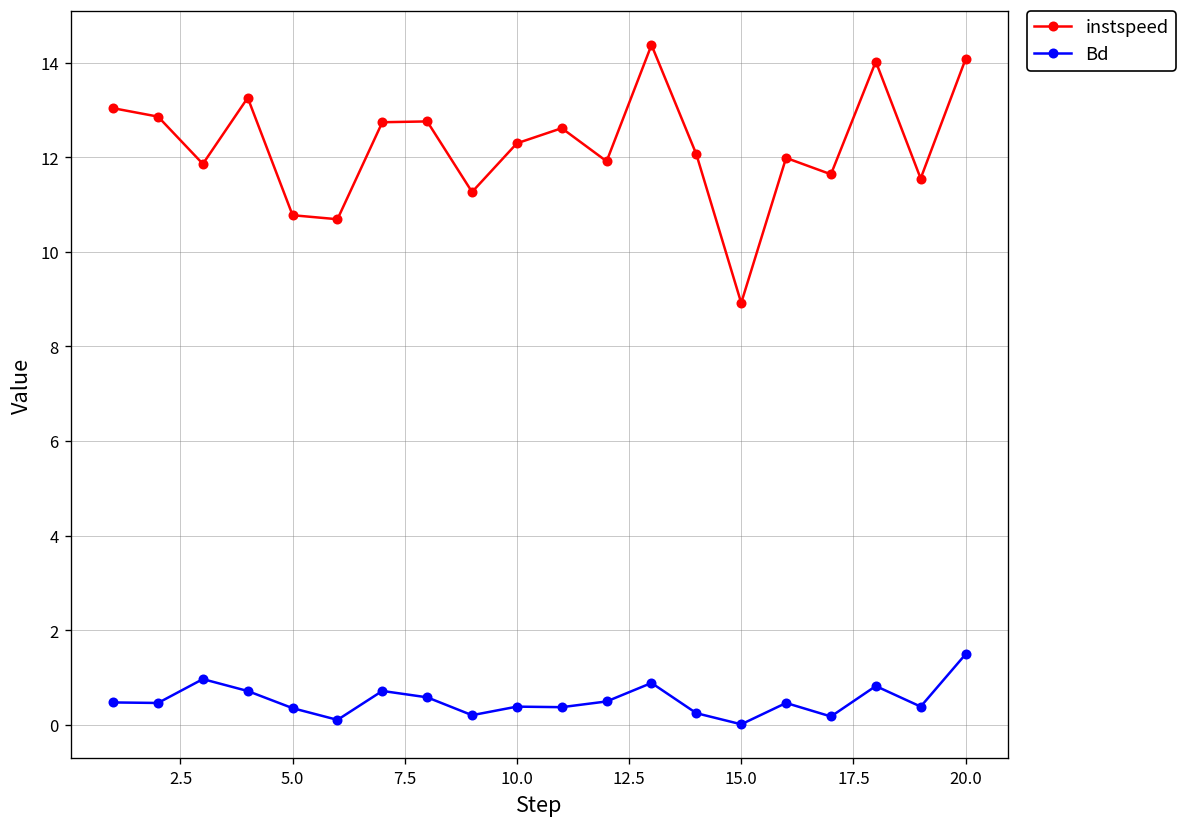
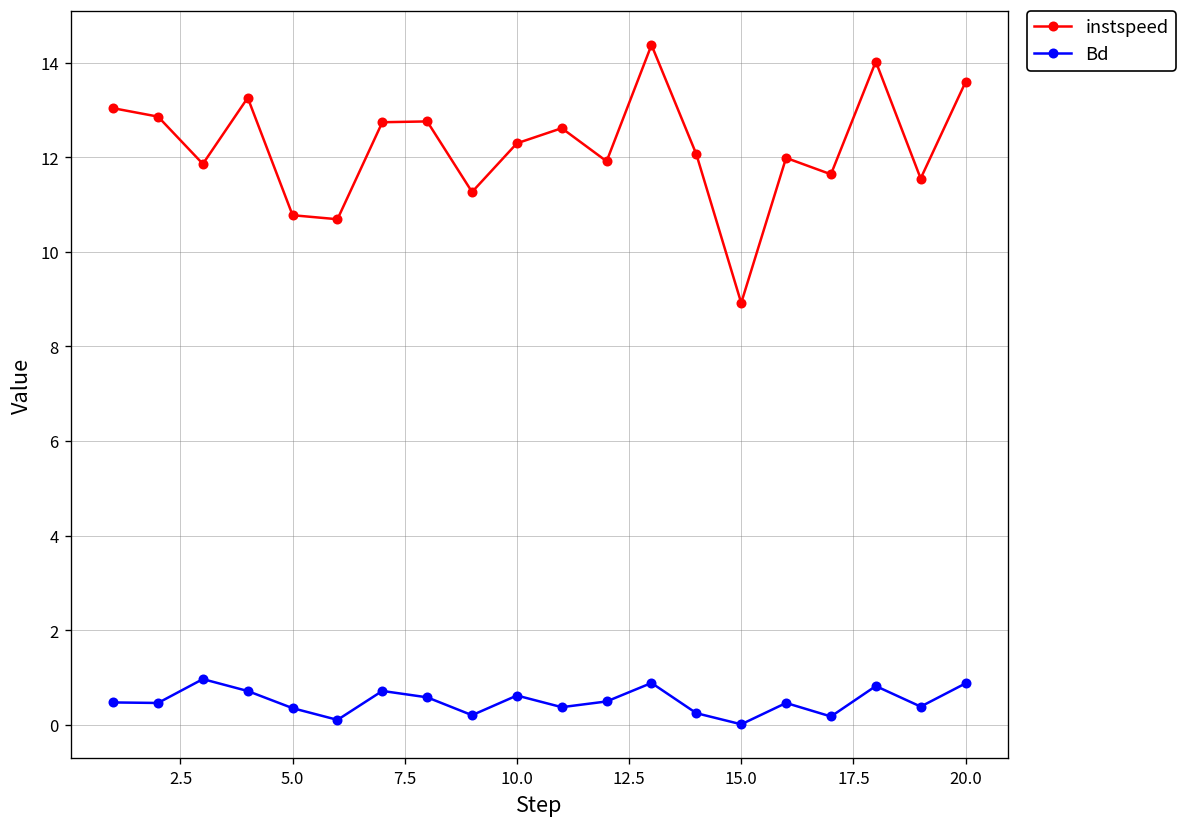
Bd, 10.0: 0.4 -> 0.6
instspeed, 20.0: 14.1 -> 13.6
Bd, 20.0: 1.5 -> 0.9
